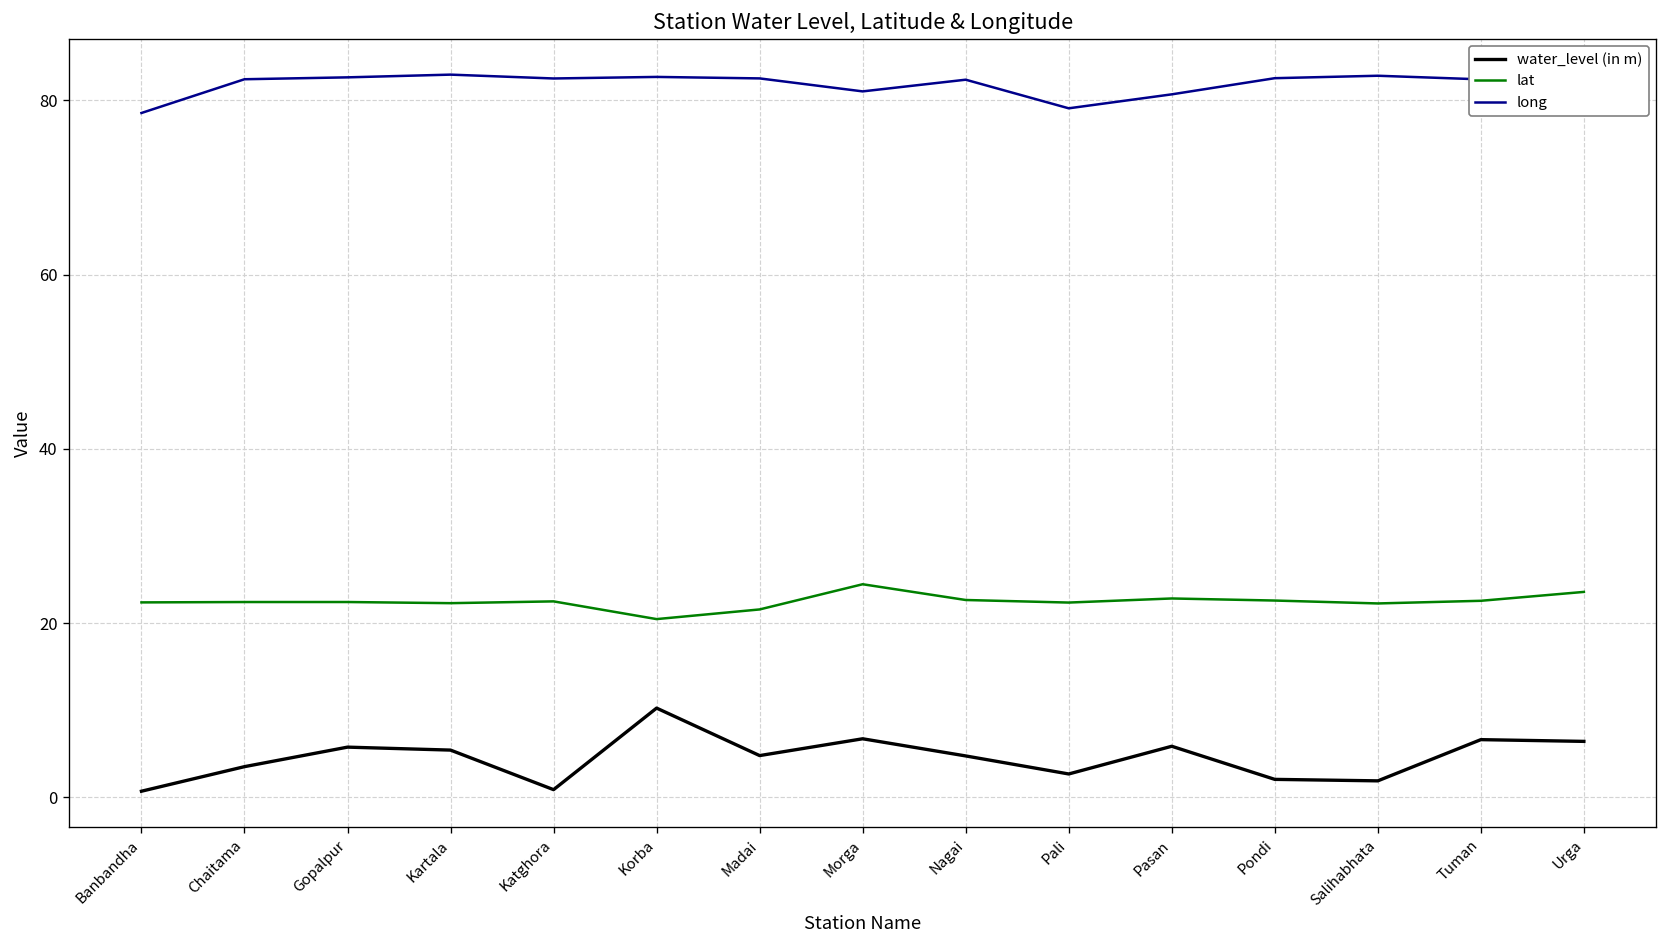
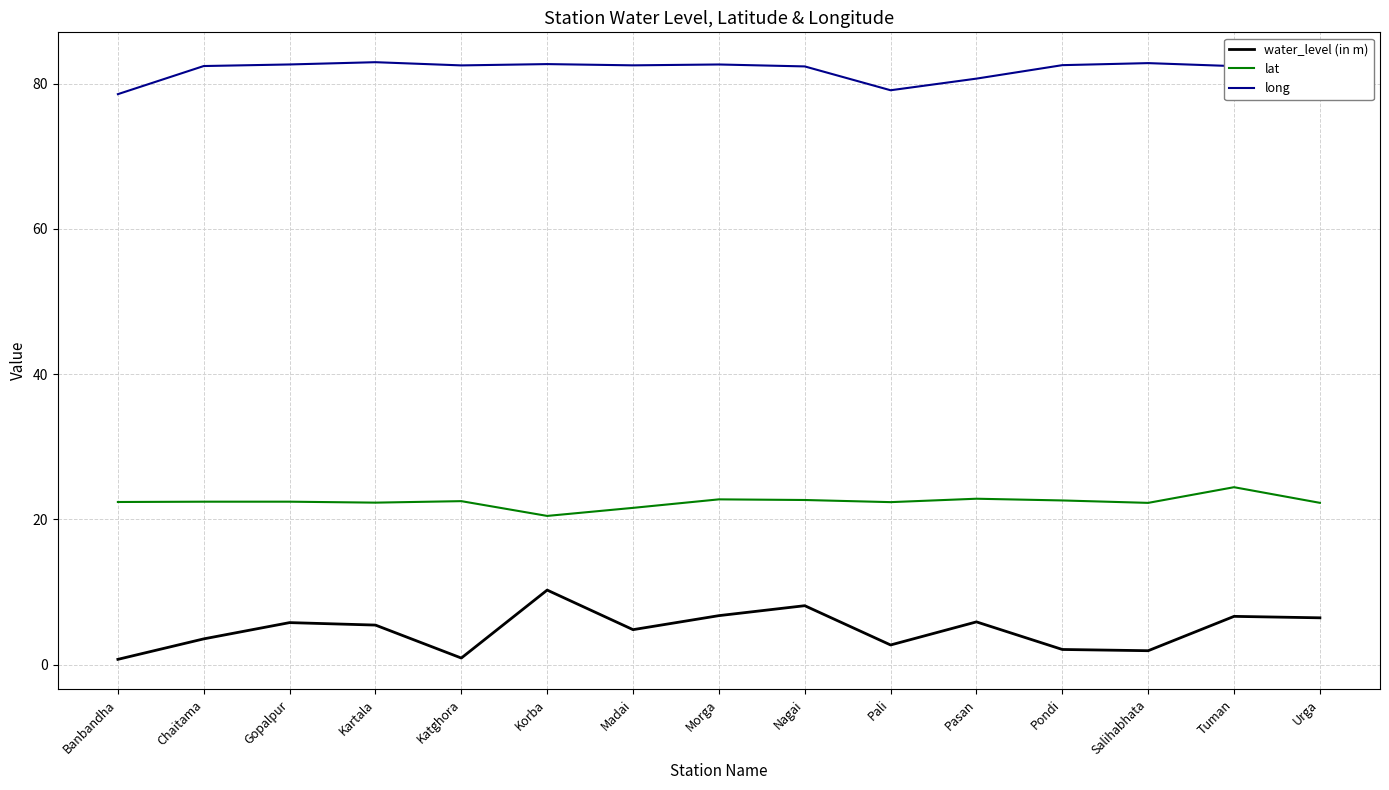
lat, Morga: 24 -> 23
long, Morga: 81 -> 83
water_level (in m), Nagai: 5 -> 8
lat, Tuman: 23 -> 24
lat, Urga: 24 -> 22
